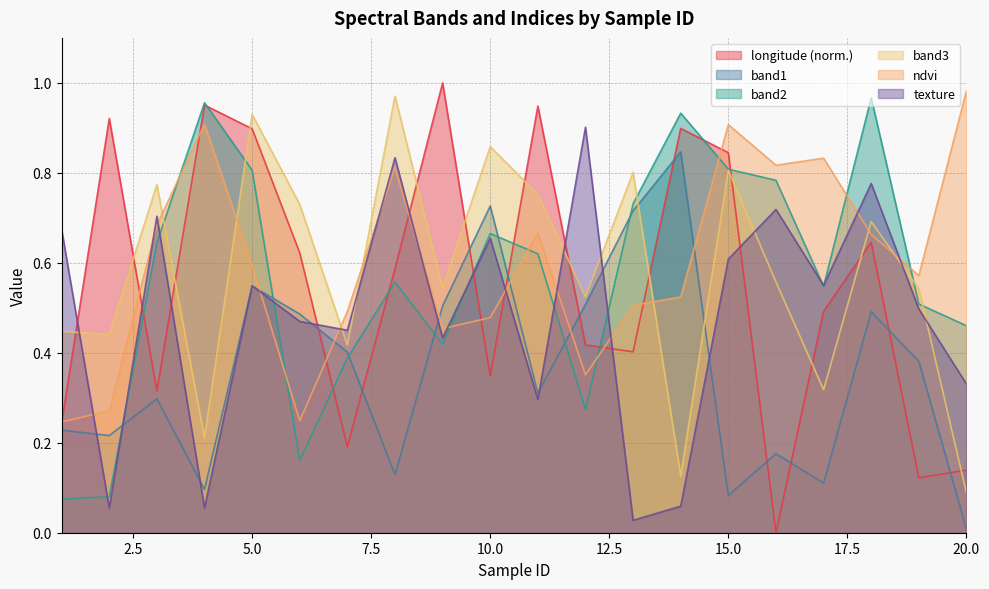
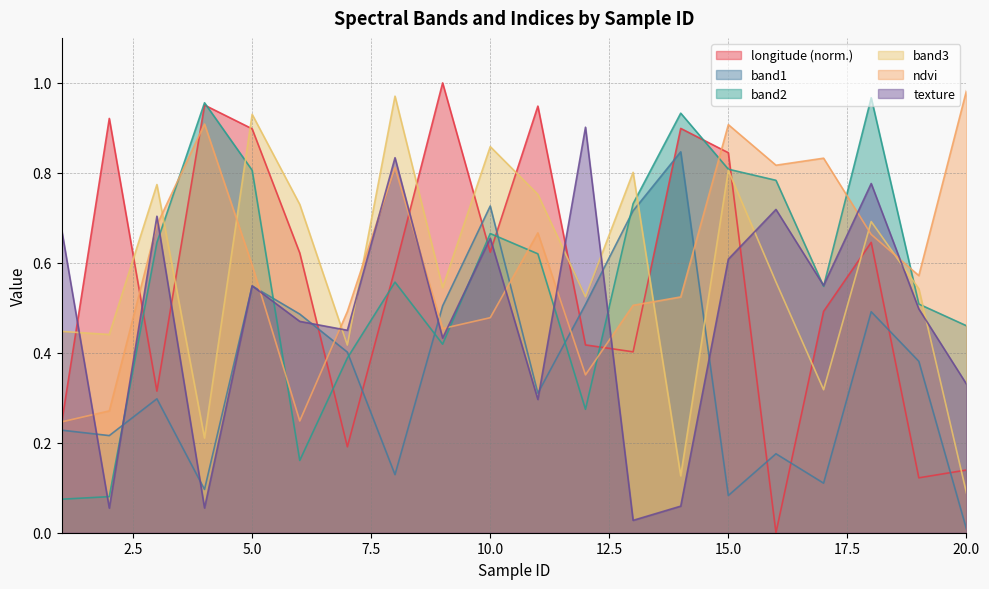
longitude (norm.), 10.0: 0.35 -> 0.62
